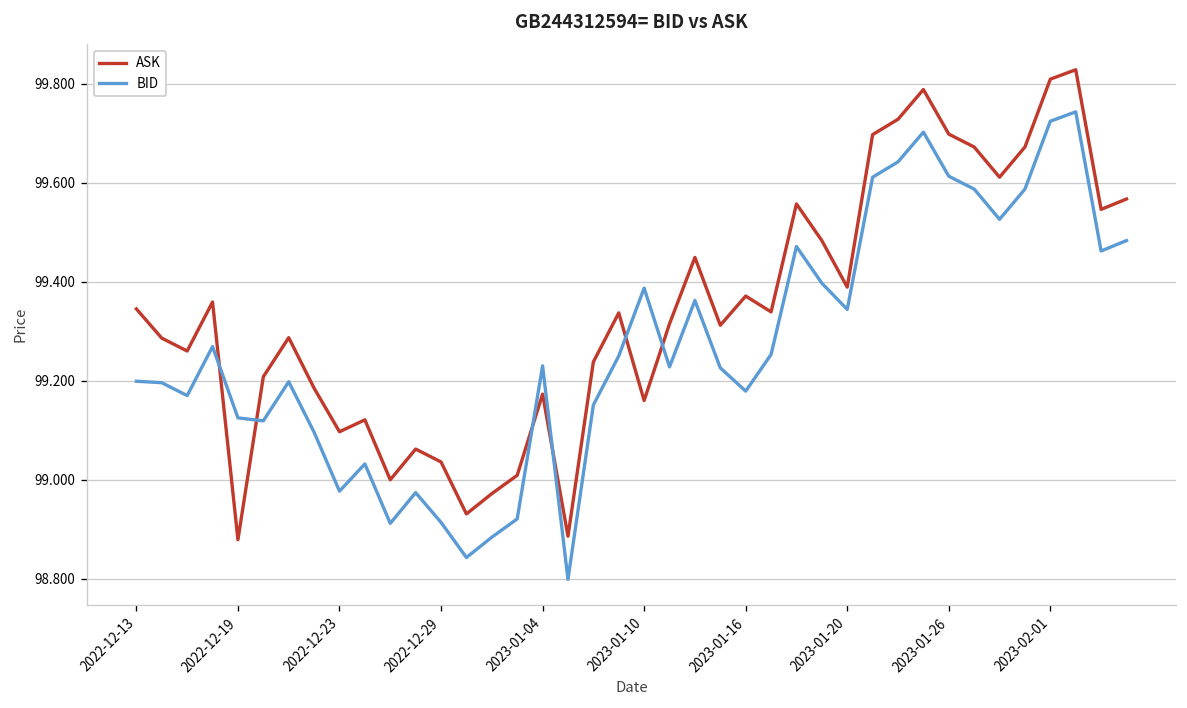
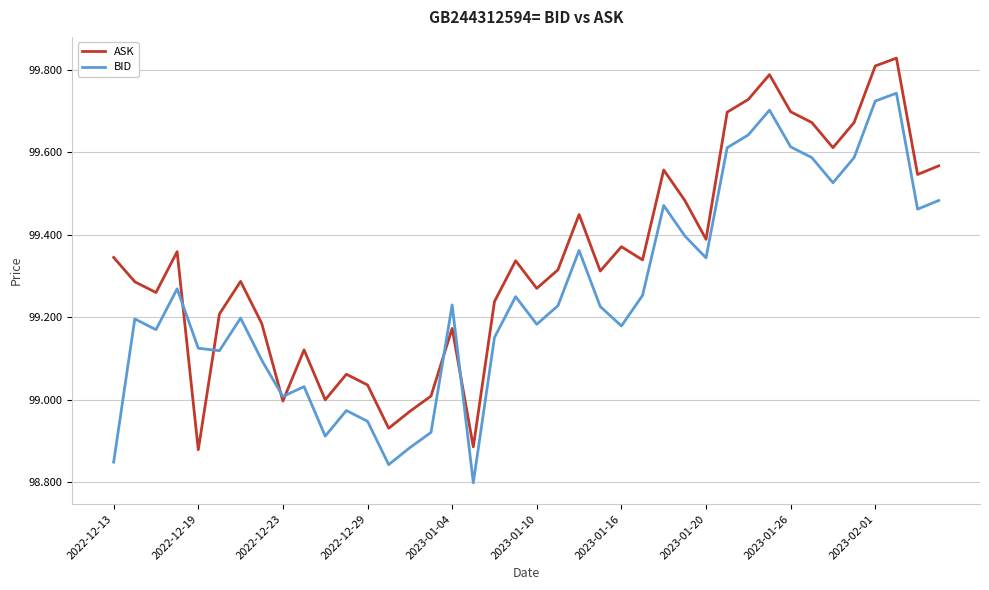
BID, 2022-12-13: 99.20 -> 98.85
ASK, 2022-12-23: 99.10 -> 99.00
BID, 2022-12-23: 98.98 -> 99.01
BID, 2022-12-29: 98.91 -> 98.95
ASK, 2023-01-10: 99.16 -> 99.27
BID, 2023-01-10: 99.39 -> 99.18
